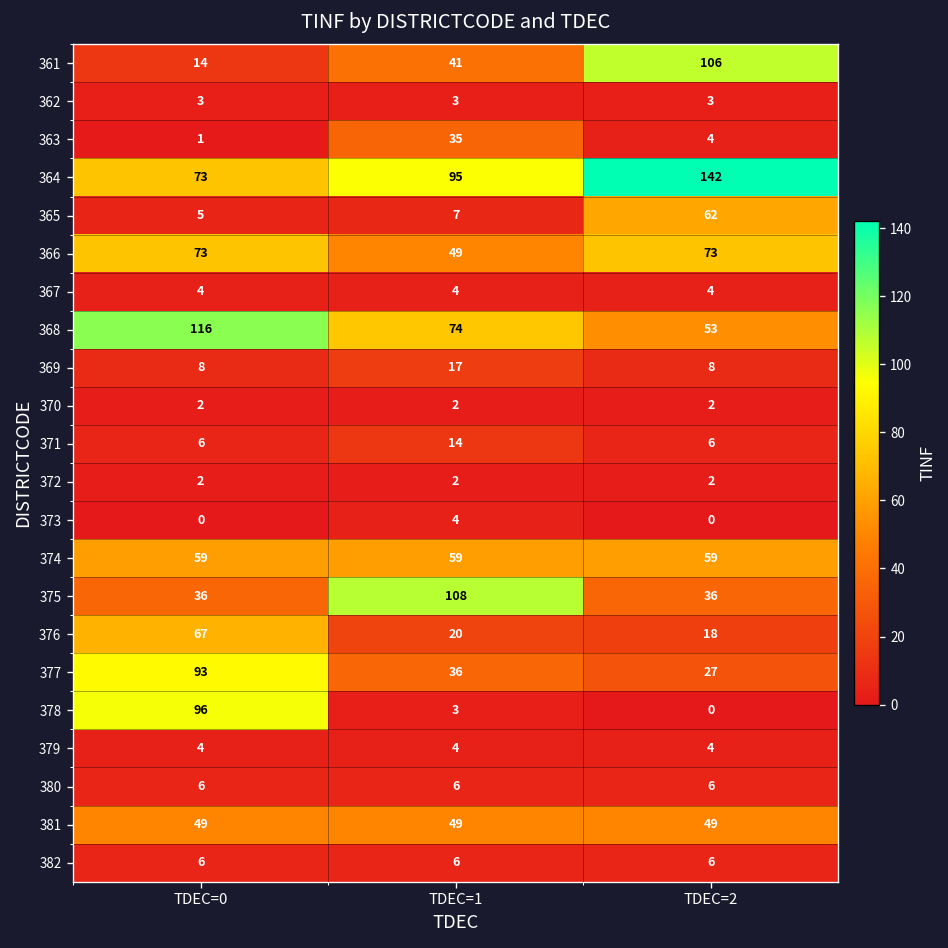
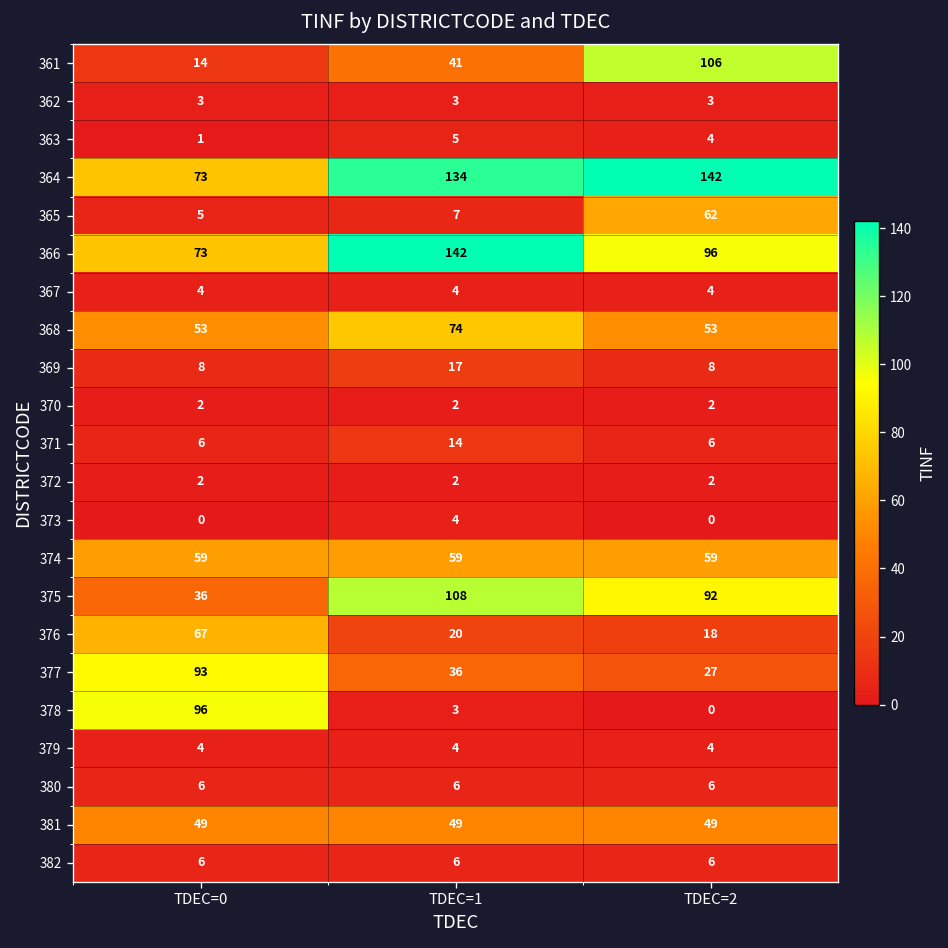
363, TDEC=1: 35 -> 5
364, TDEC=1: 95 -> 134
366, TDEC=1: 49 -> 142
366, TDEC=2: 73 -> 96
368, TDEC=0: 116 -> 53
375, TDEC=2: 36 -> 92
